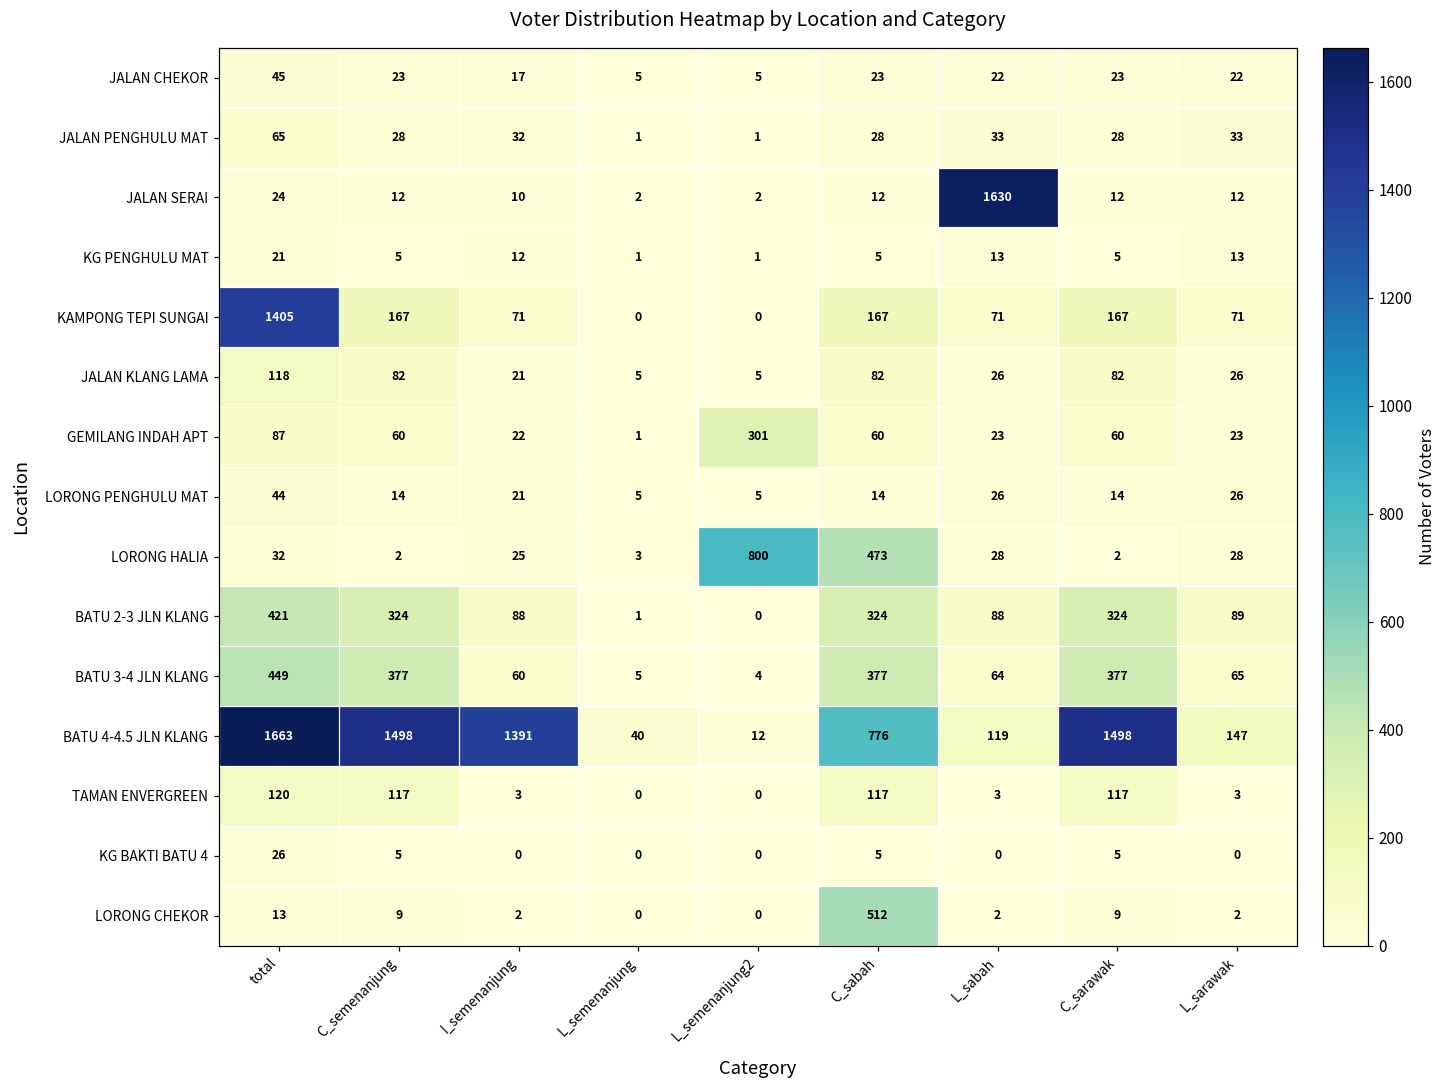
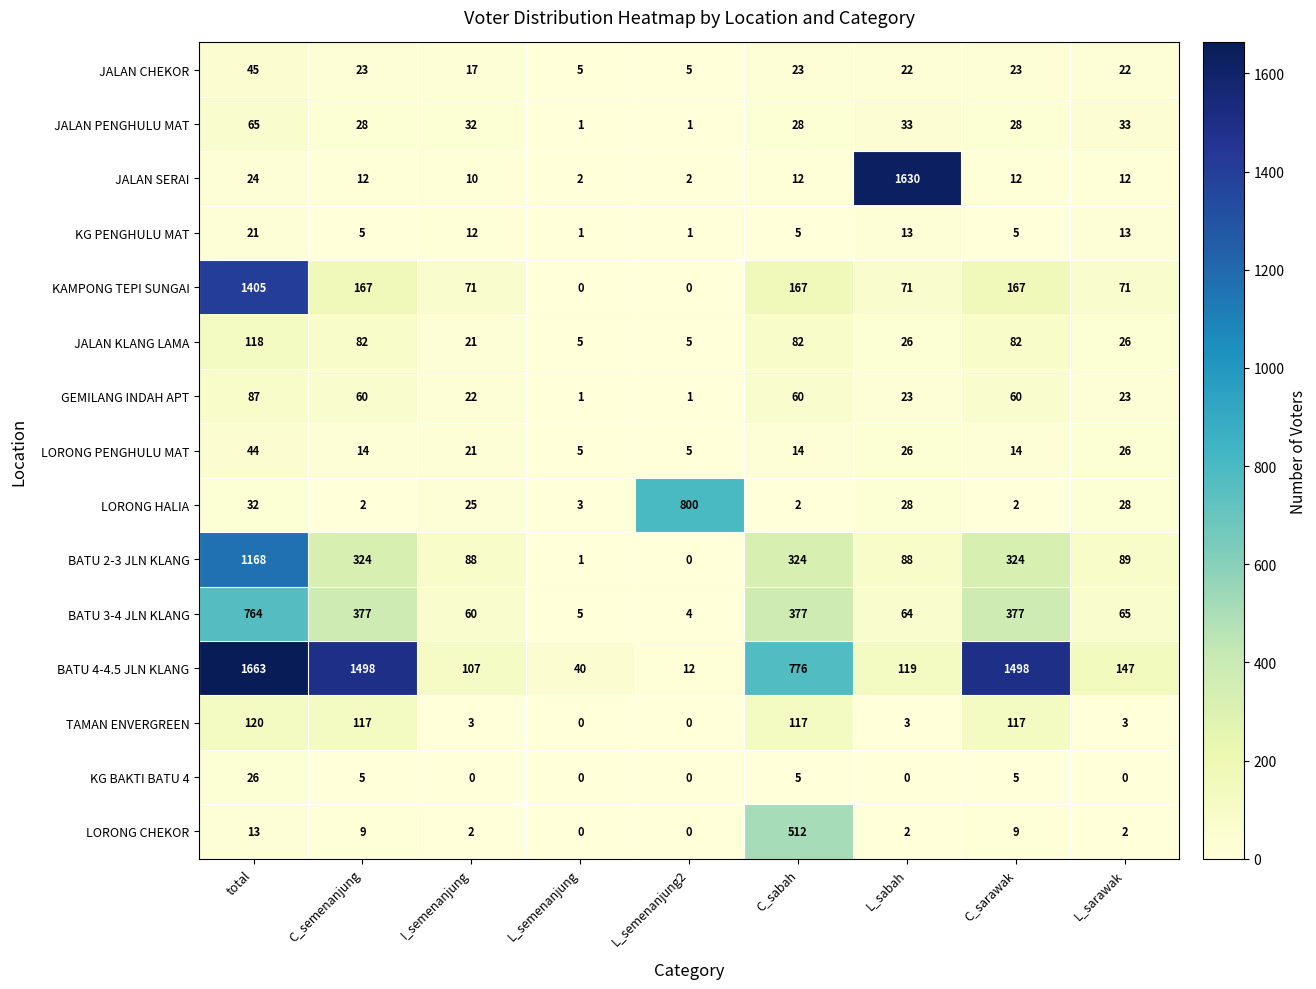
GEMILANG INDAH APT, L_semenanjung2: 301 -> 1
LORONG HALIA, C_sabah: 473 -> 2
BATU 2-3 JLN KLANG, total: 421 -> 1168
BATU 3-4 JLN KLANG, total: 449 -> 764
BATU 4-4.5 JLN KLANG, I_semenanjung: 1391 -> 107
